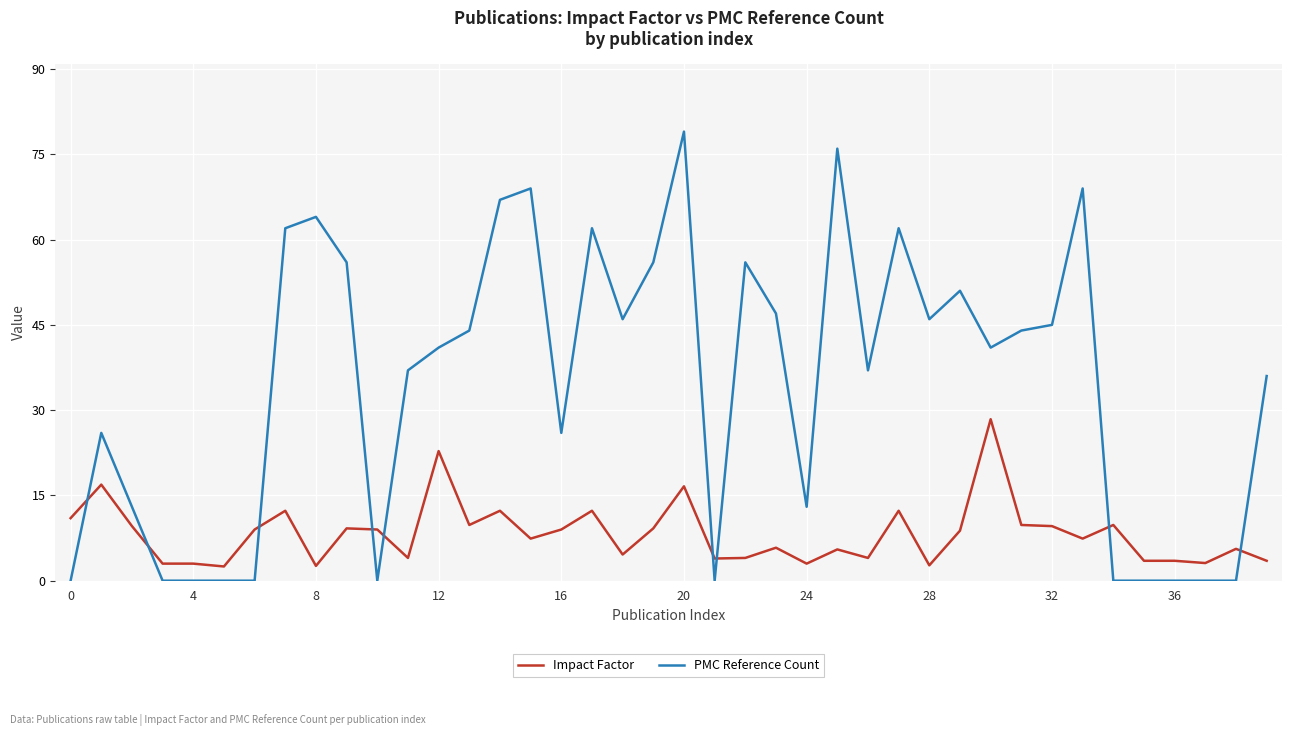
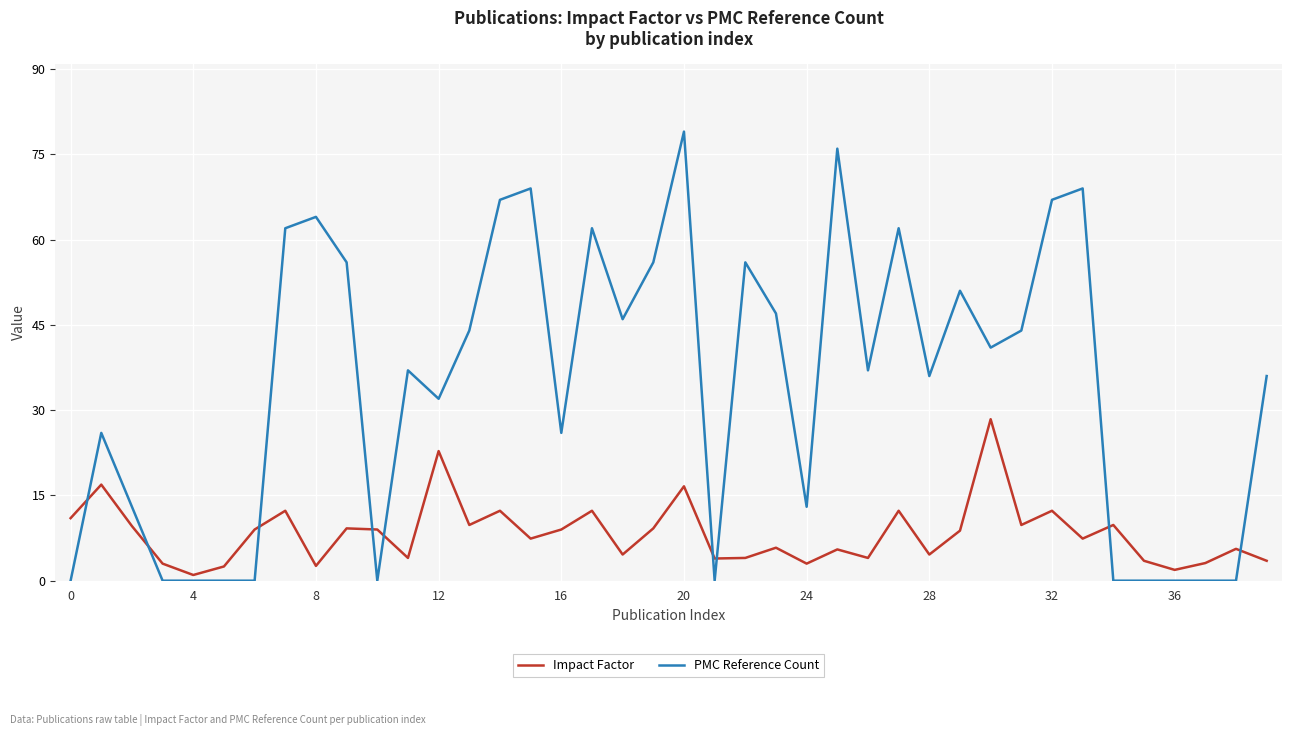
Impact Factor, 4: 3 -> 1
PMC Reference Count, 12: 41 -> 32
Impact Factor, 28: 3 -> 5
PMC Reference Count, 28: 46 -> 36
Impact Factor, 32: 10 -> 12
PMC Reference Count, 32: 45 -> 67
Impact Factor, 36: 4 -> 2
